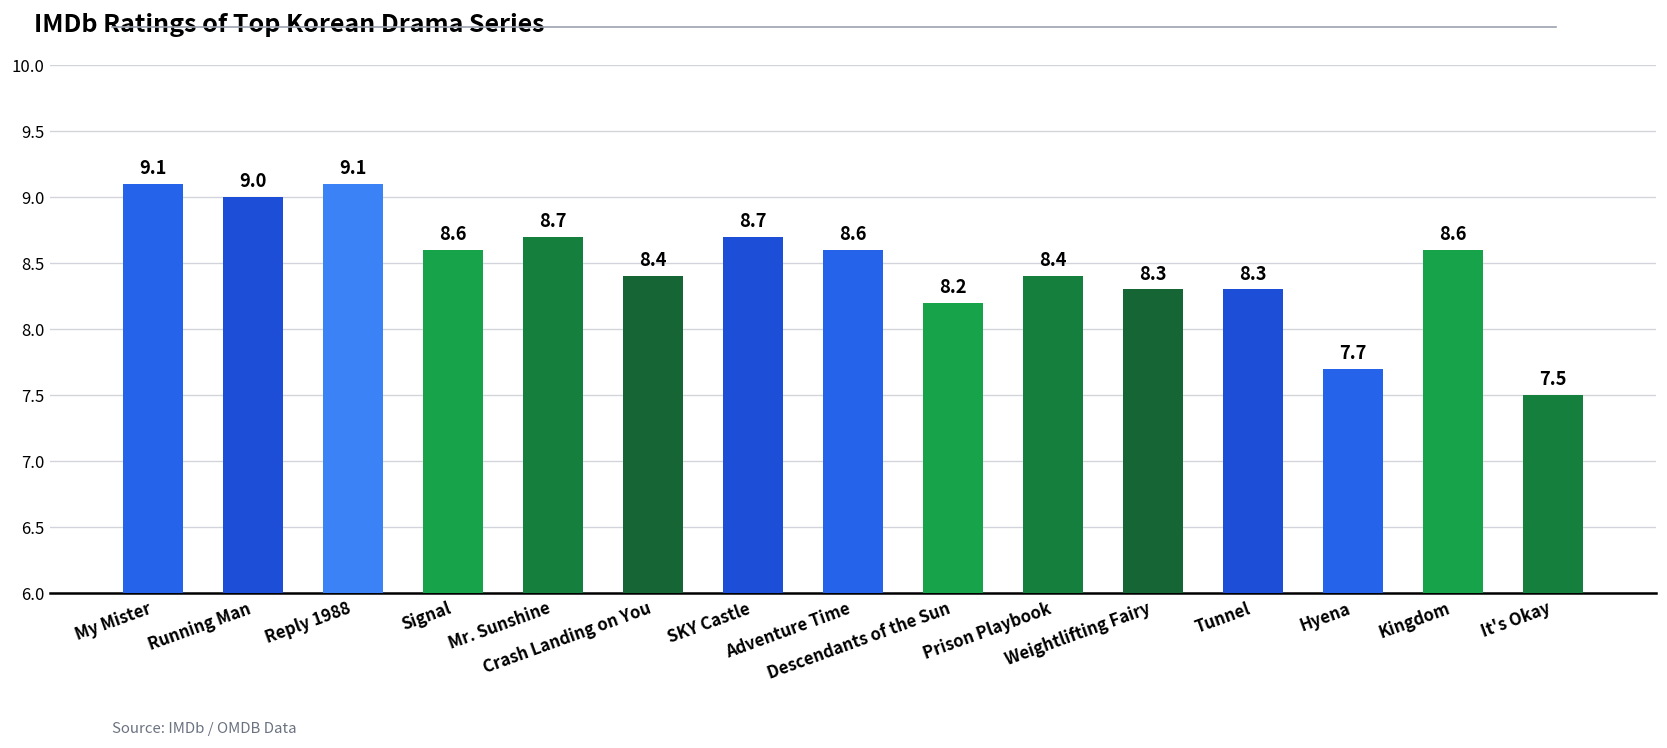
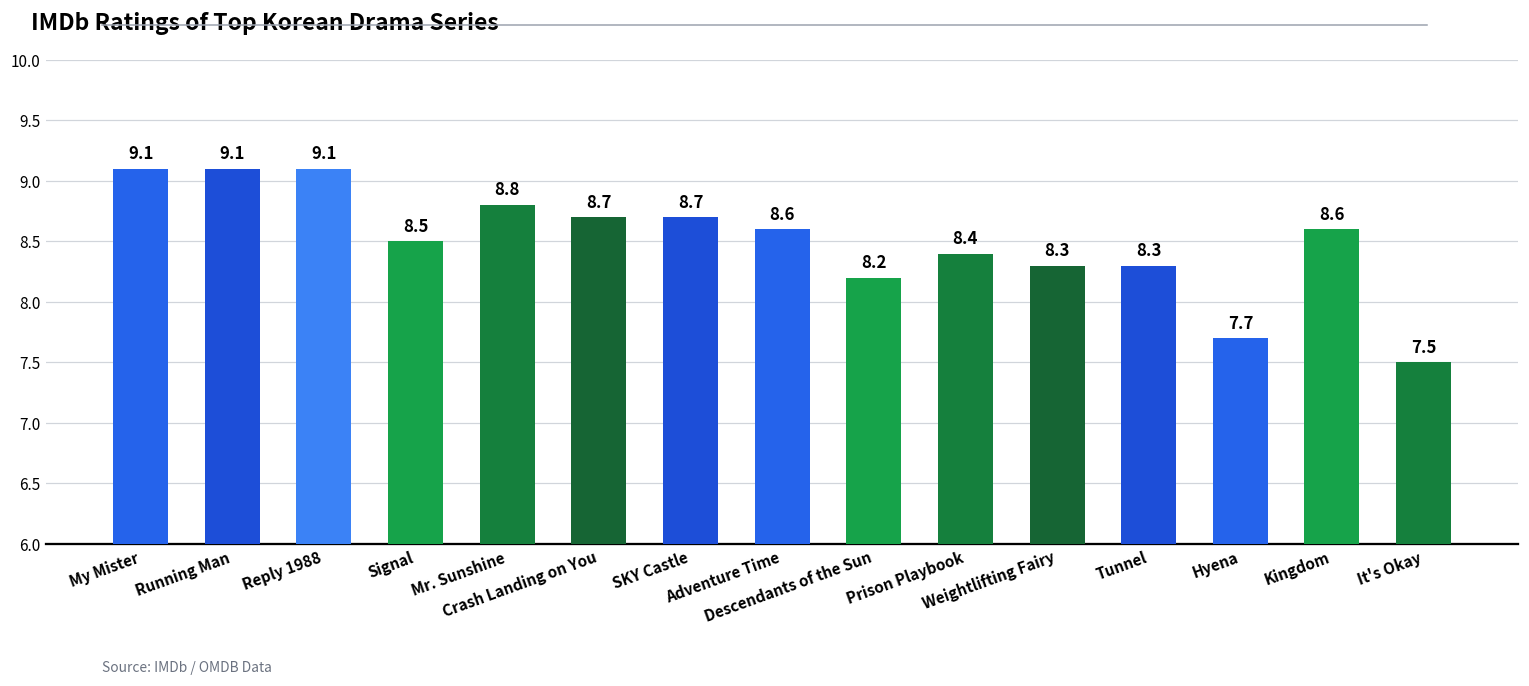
Running Man: 9.0 -> 9.1
Signal: 8.6 -> 8.5
Mr. Sunshine: 8.7 -> 8.8
Crash Landing on You: 8.4 -> 8.7
